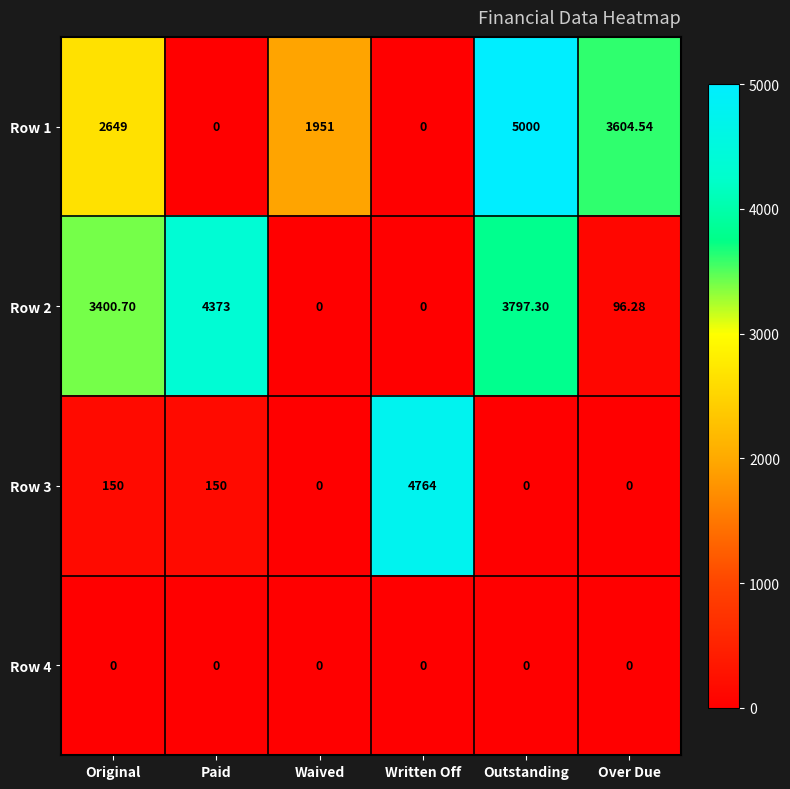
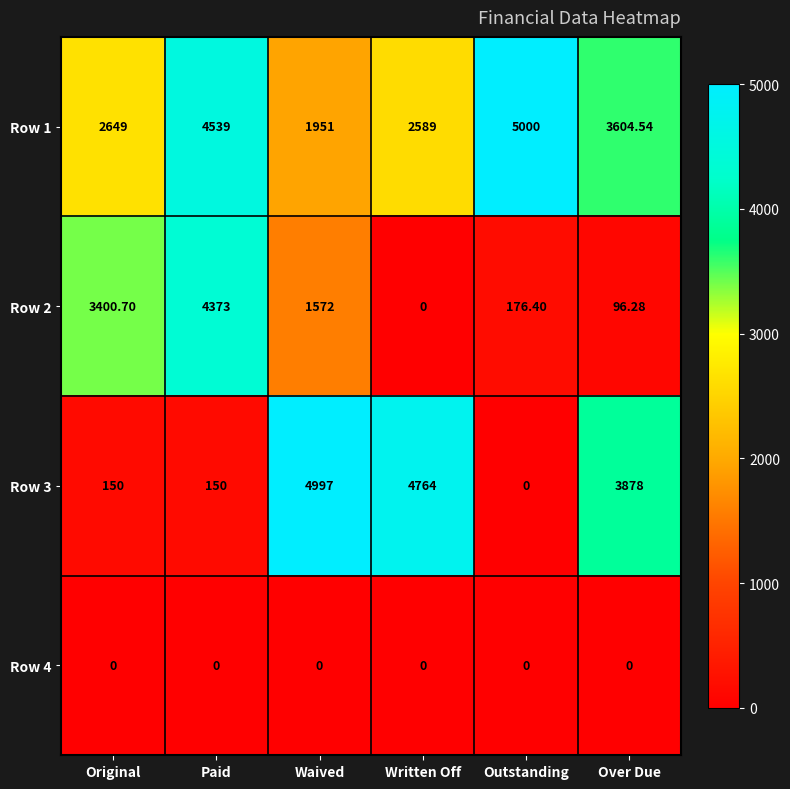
Row 1, Paid: 0 -> 4539
Row 1, Written Off: 0 -> 2589
Row 2, Waived: 0 -> 1572
Row 2, Outstanding: 3797.30 -> 176.40
Row 3, Waived: 0 -> 4997
Row 3, Over Due: 0 -> 3878
